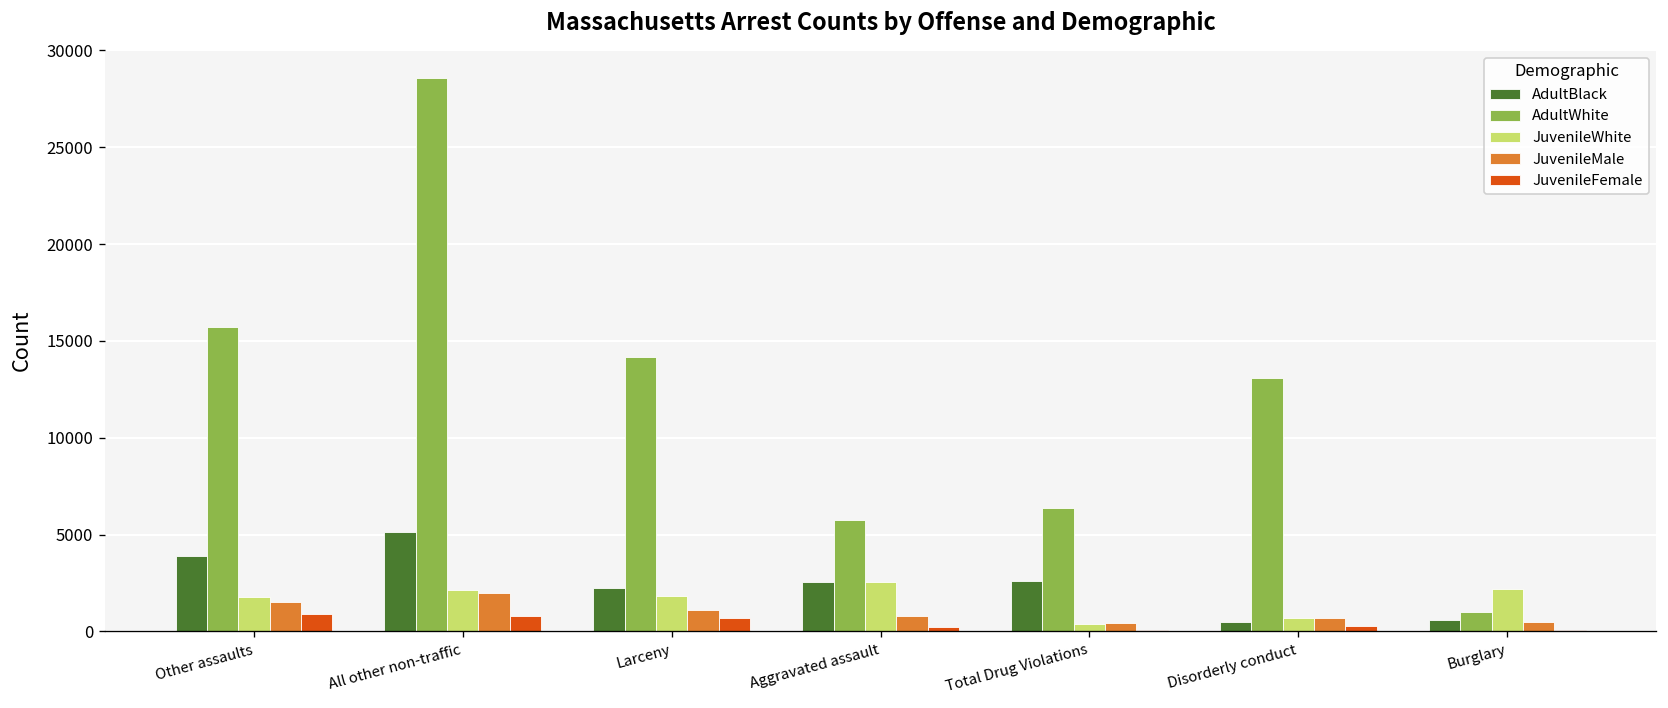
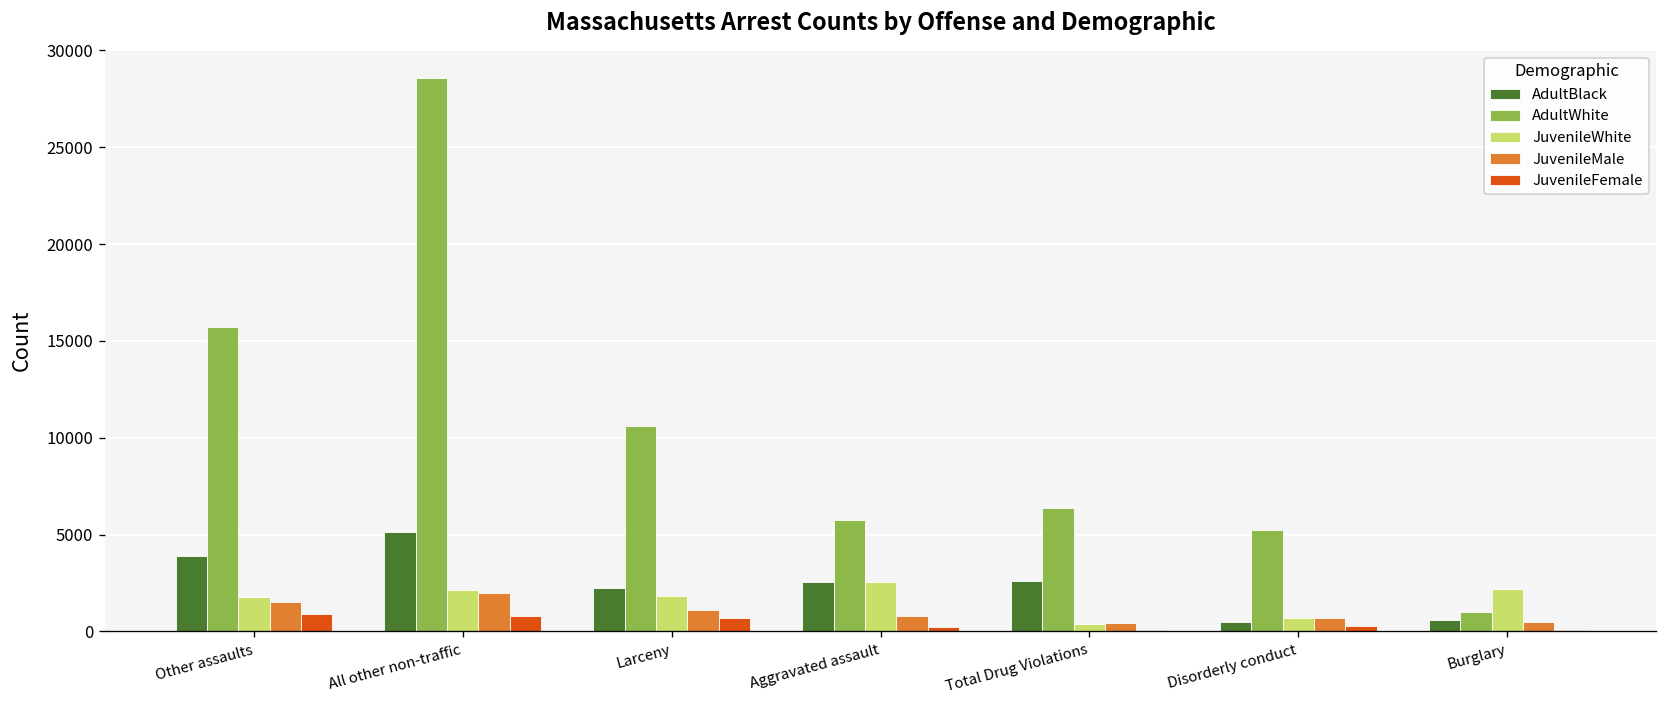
AdultWhite, Larceny: 14200 -> 10600
AdultWhite, Disorderly conduct: 13100 -> 5200
